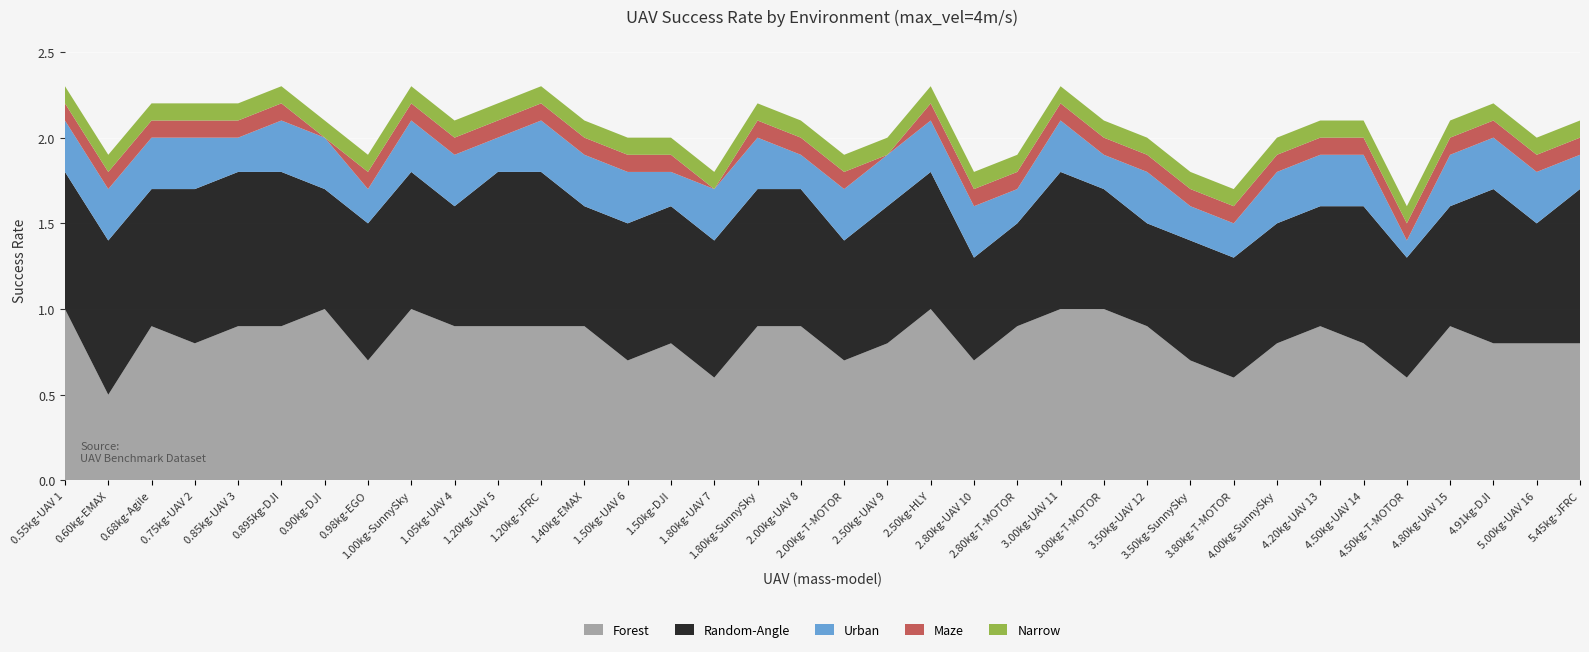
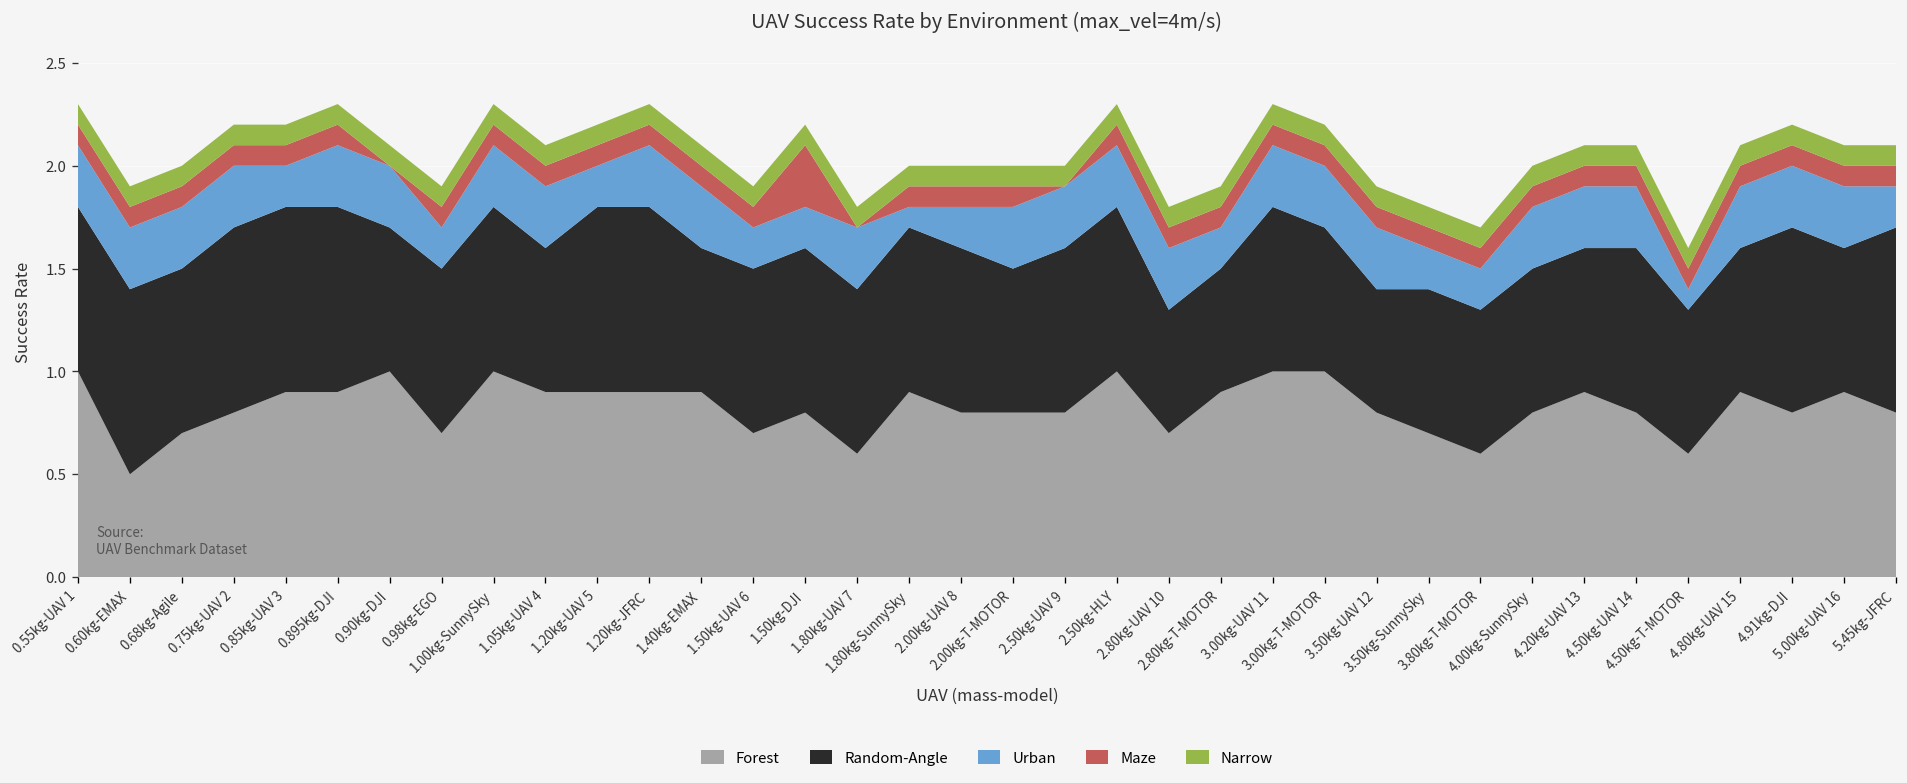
Forest, 0.68kg-Agile: 0.9 -> 0.7
Urban, 1.50kg-UAV 6: 0.3 -> 0.2
Maze, 1.50kg-DJI: 0.1 -> 0.3
Urban, 1.80kg-SunnySky: 0.3 -> 0.1
Forest, 2.00kg-UAV 8: 0.9 -> 0.8
Forest, 2.00kg-T-MOTOR: 0.7 -> 0.8
Urban, 3.00kg-T-MOTOR: 0.2 -> 0.3
Forest, 3.50kg-UAV 12: 0.9 -> 0.8
Forest, 5.00kg-UAV 16: 0.8 -> 0.9
